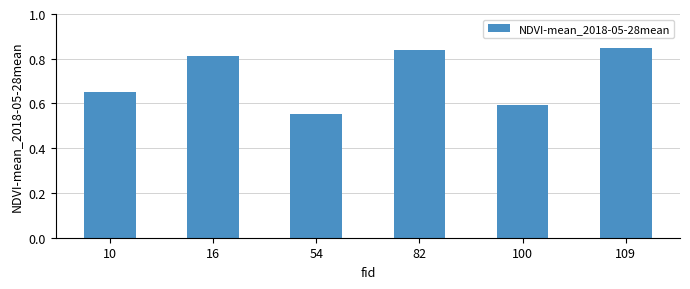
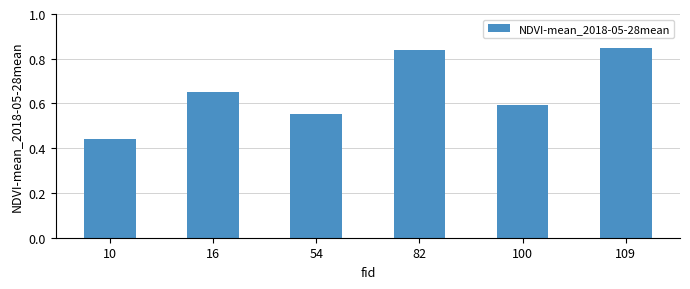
10: 0.65 -> 0.44
16: 0.81 -> 0.65
